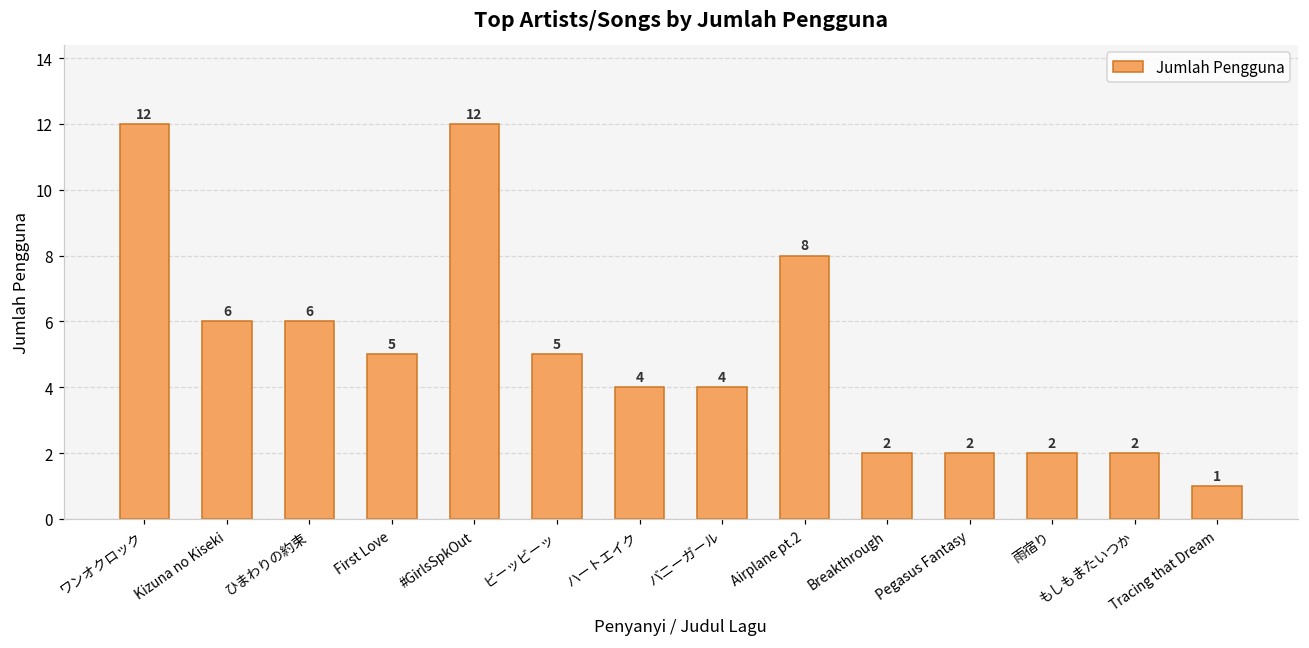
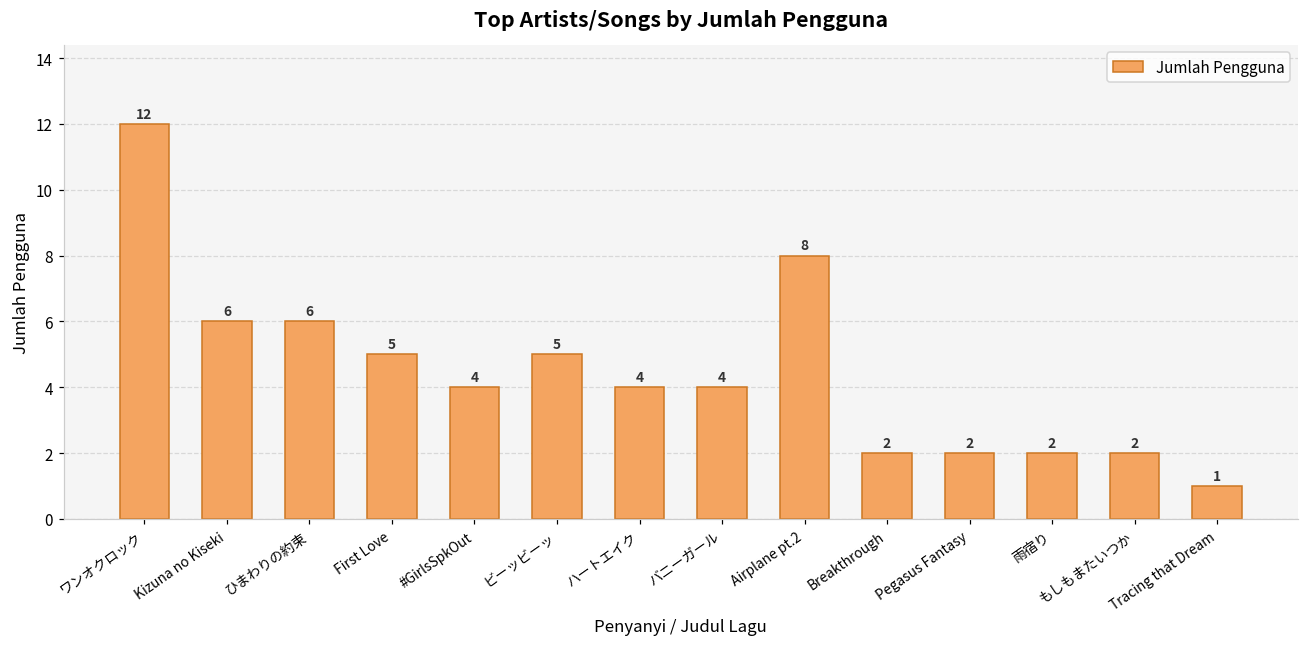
#GirlsSpkOut: 12 -> 4
